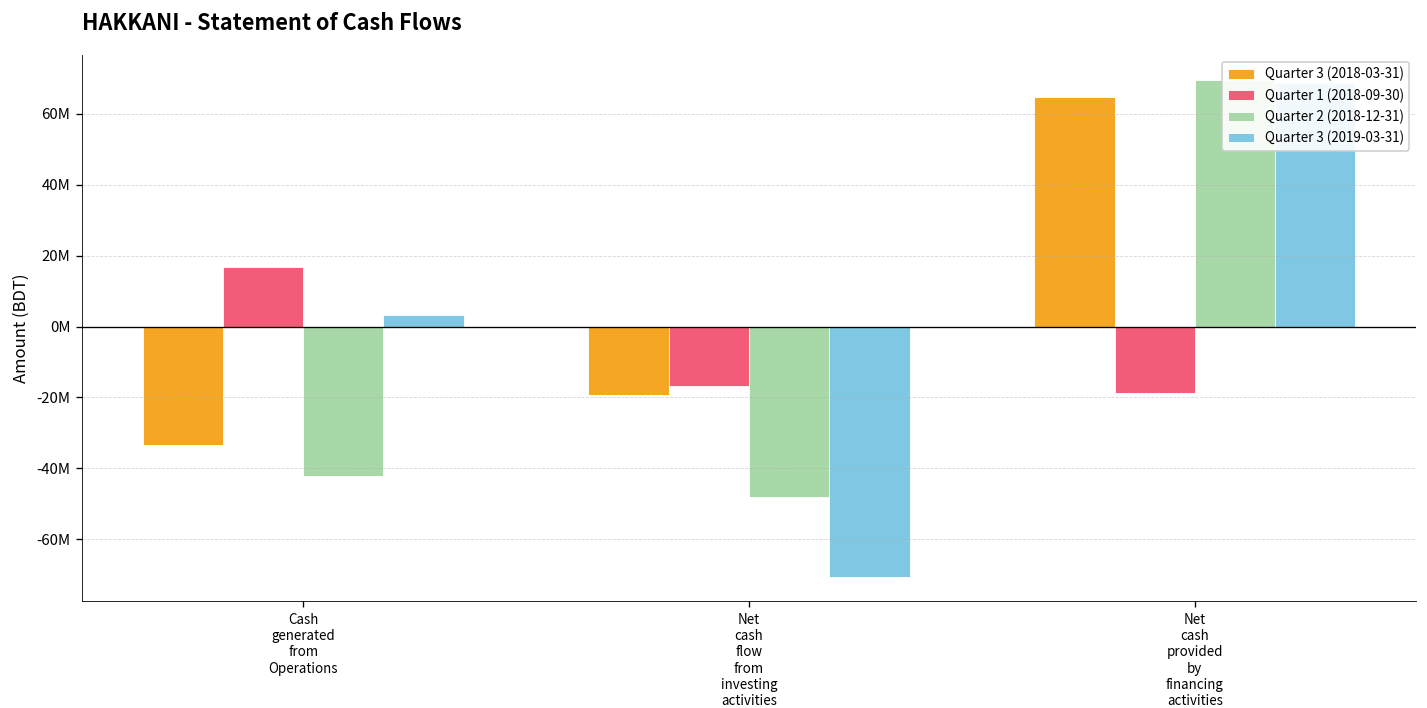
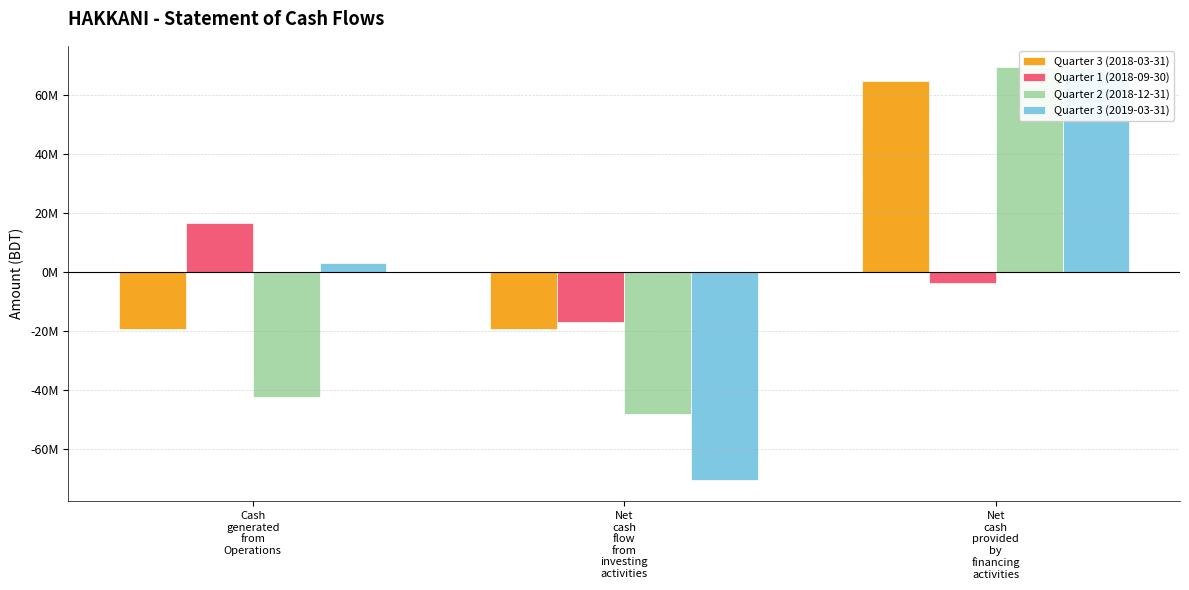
Quarter 3 (2018-03-31), Cash generated from Operations: -33000000 -> -19000000
Quarter 1 (2018-09-30), Net cash provided by financing activities: -19000000 -> -4000000
